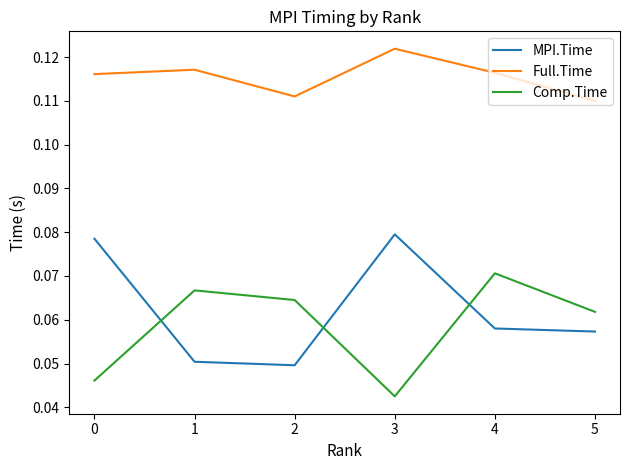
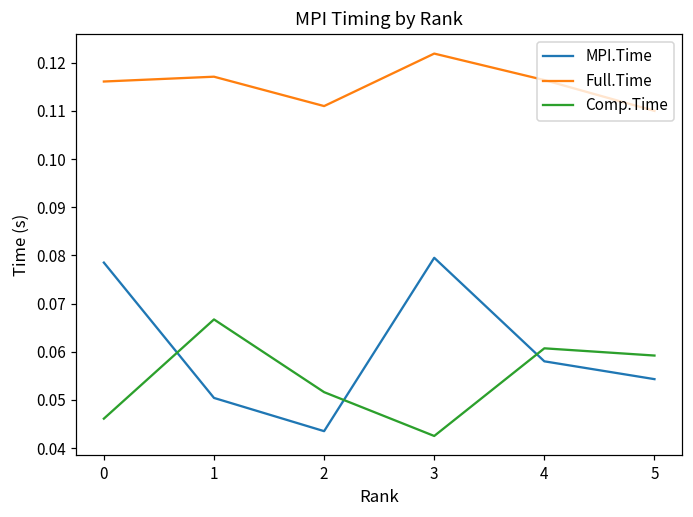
MPI.Time, 2: 0.050 -> 0.044
Comp.Time, 2: 0.065 -> 0.052
Comp.Time, 4: 0.071 -> 0.061
MPI.Time, 5: 0.057 -> 0.054
Comp.Time, 5: 0.062 -> 0.059
